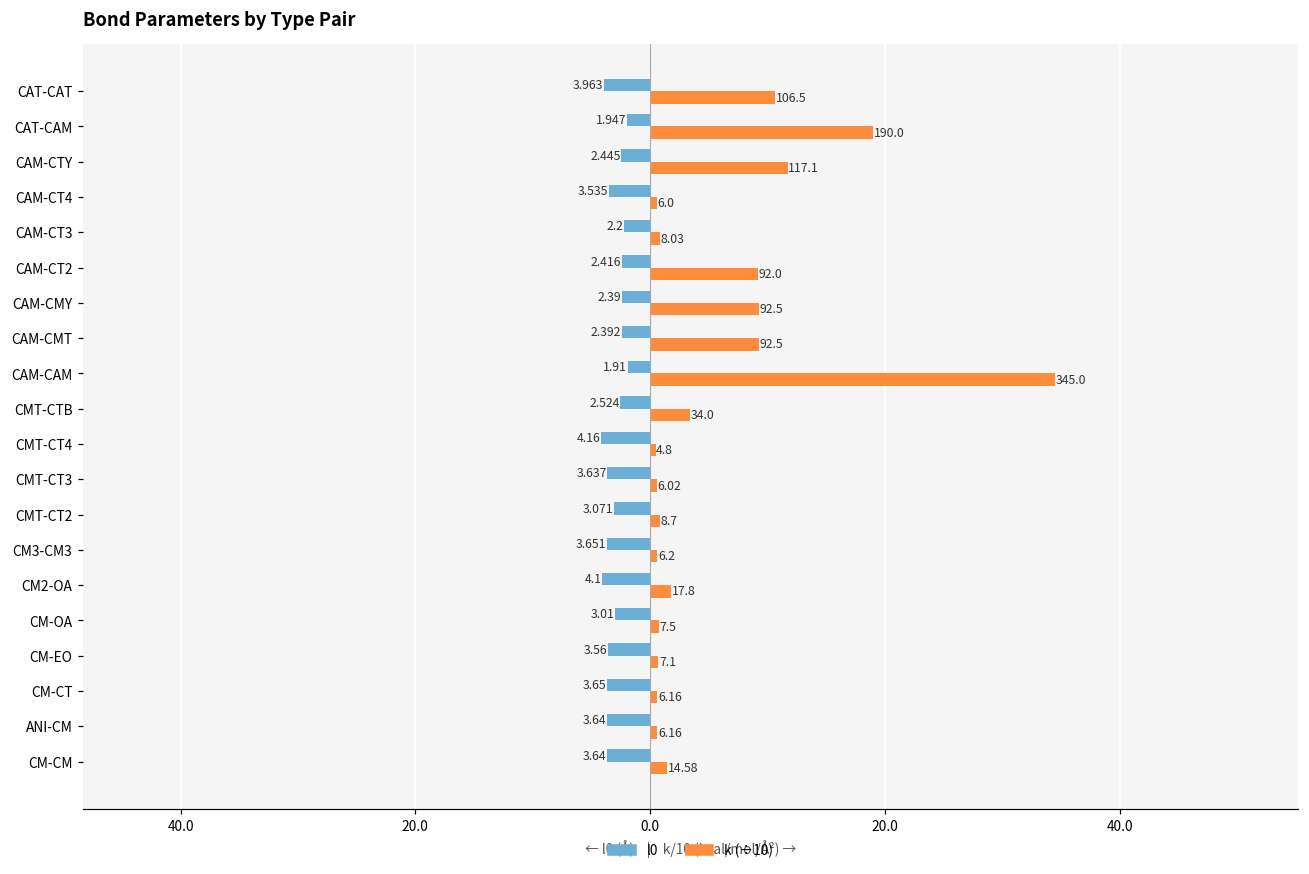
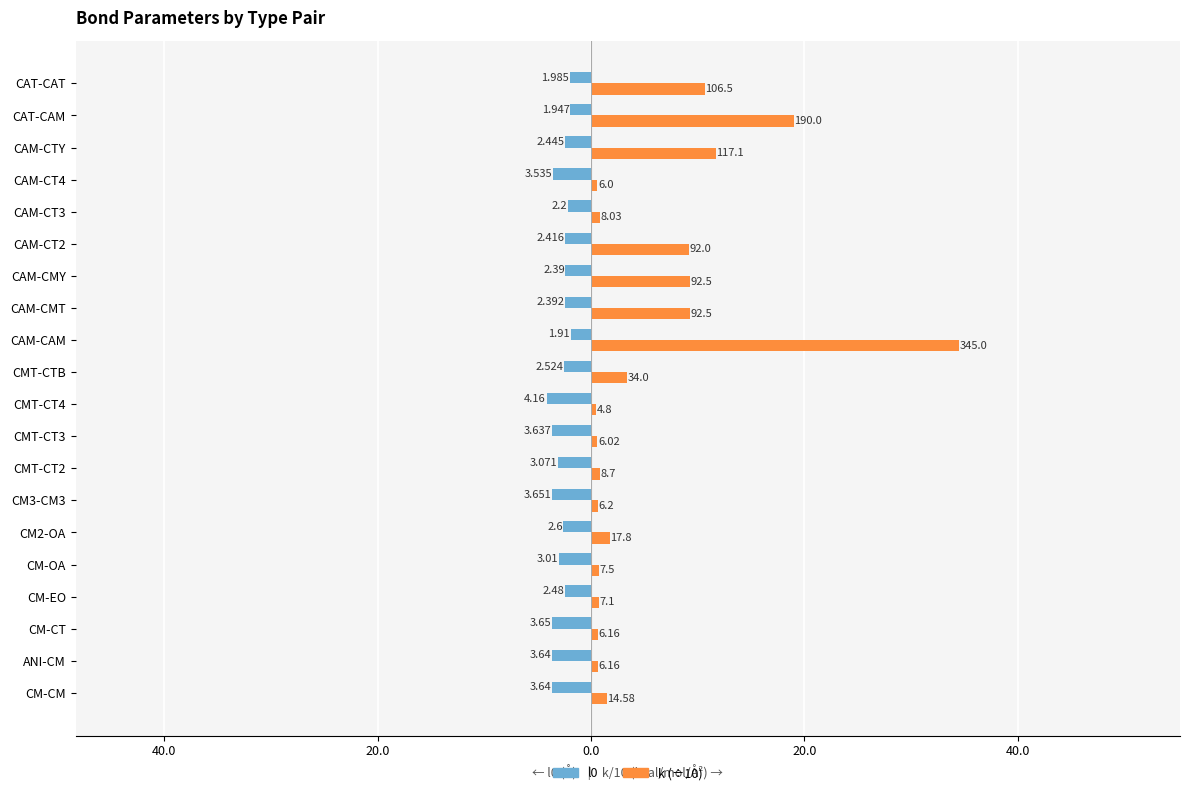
l0, CAT-CAT: 3.963 -> 1.985
l0, CM2-OA: 4.1 -> 2.6
l0, CM-EO: 3.56 -> 2.48
